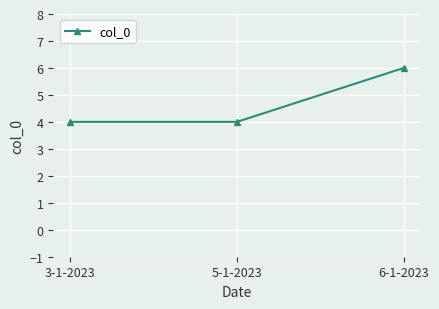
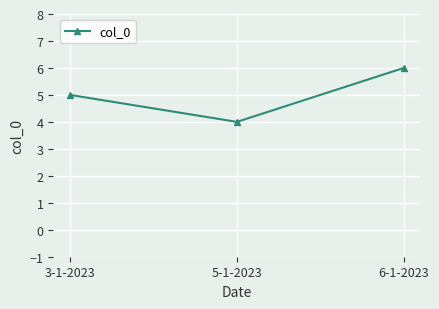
3-1-2023: 4 -> 5
